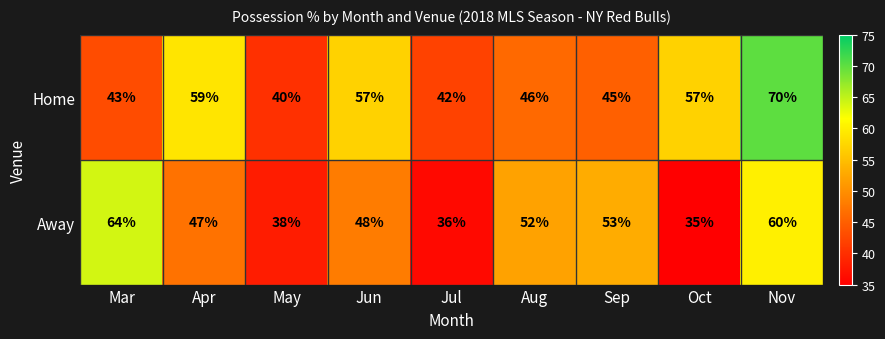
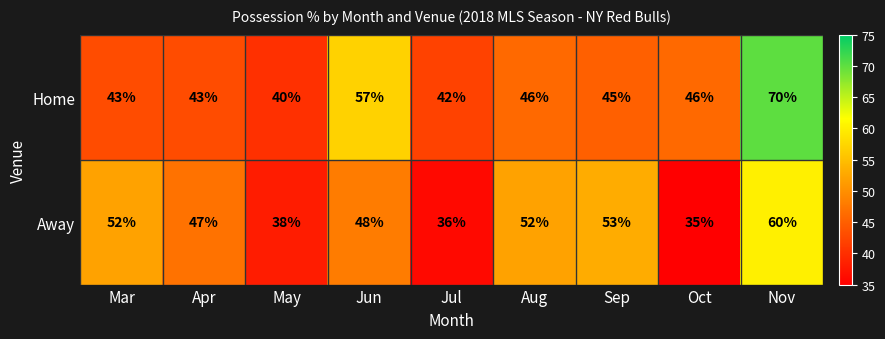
Home, Apr: 59% -> 43%
Home, Oct: 57% -> 46%
Away, Mar: 64% -> 52%
